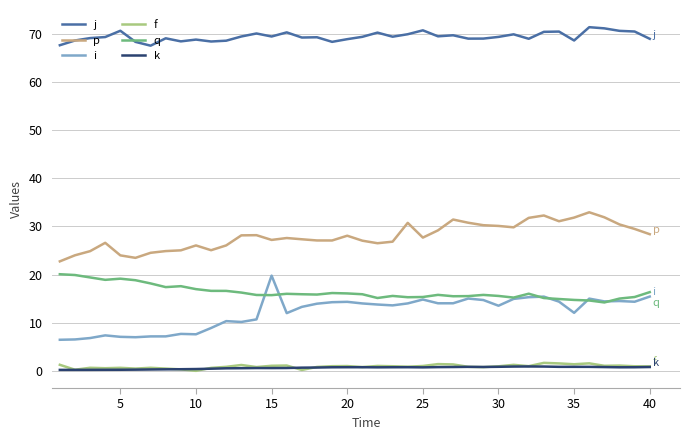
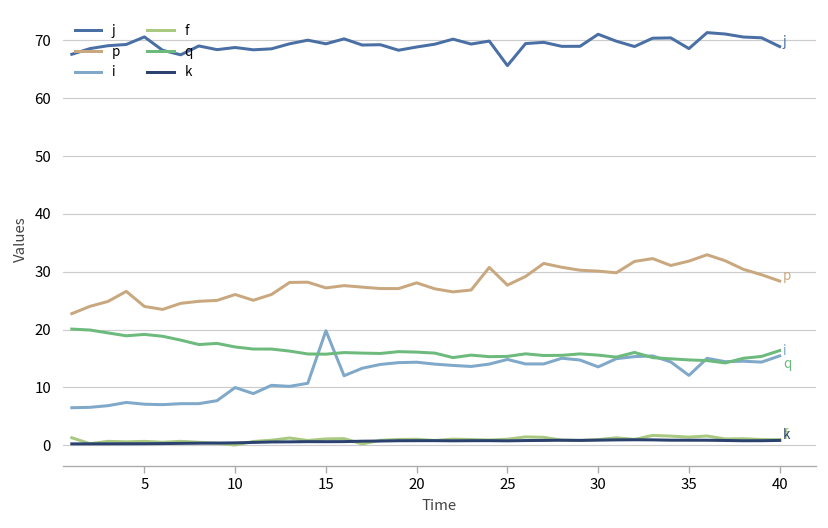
i, 10: 8 -> 10
j, 25: 71 -> 66
j, 30: 69 -> 71
